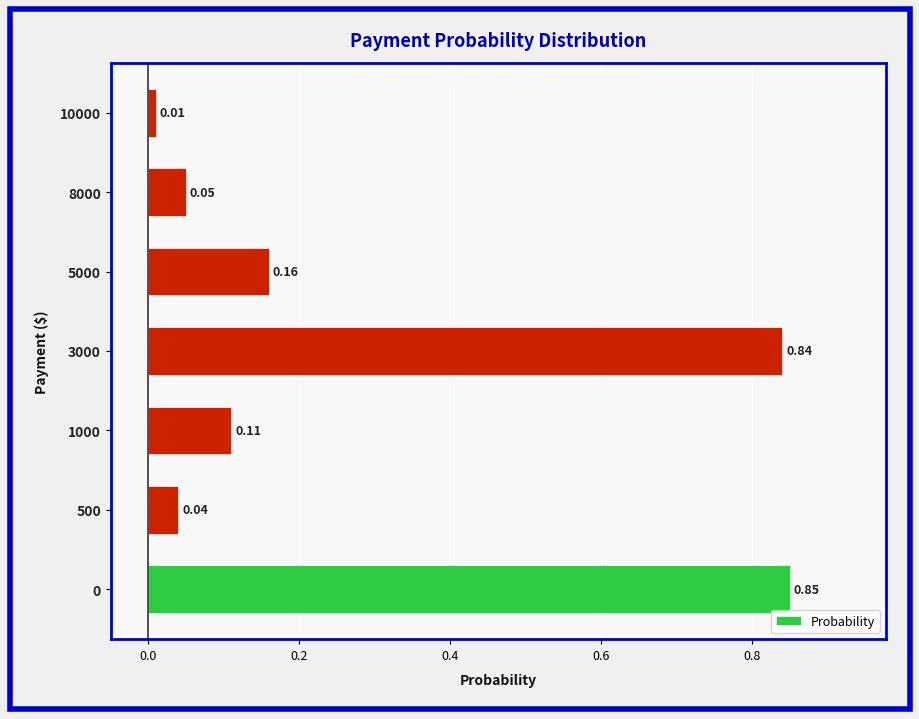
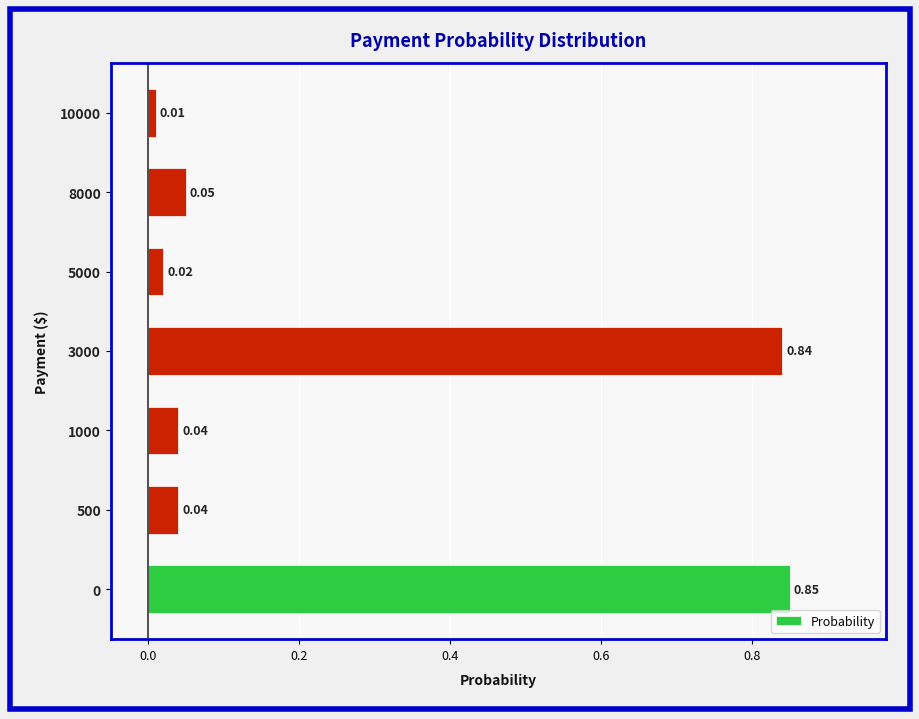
5000: 0.16 -> 0.02
1000: 0.11 -> 0.04
